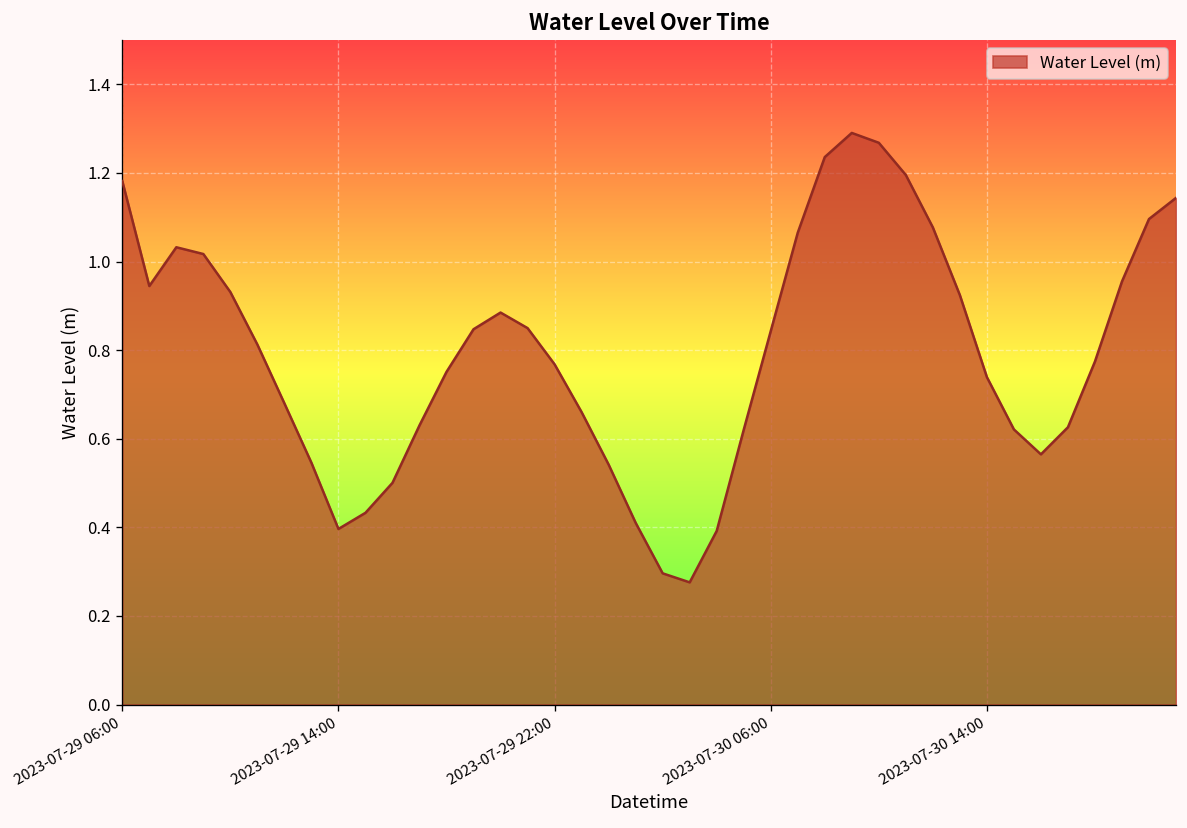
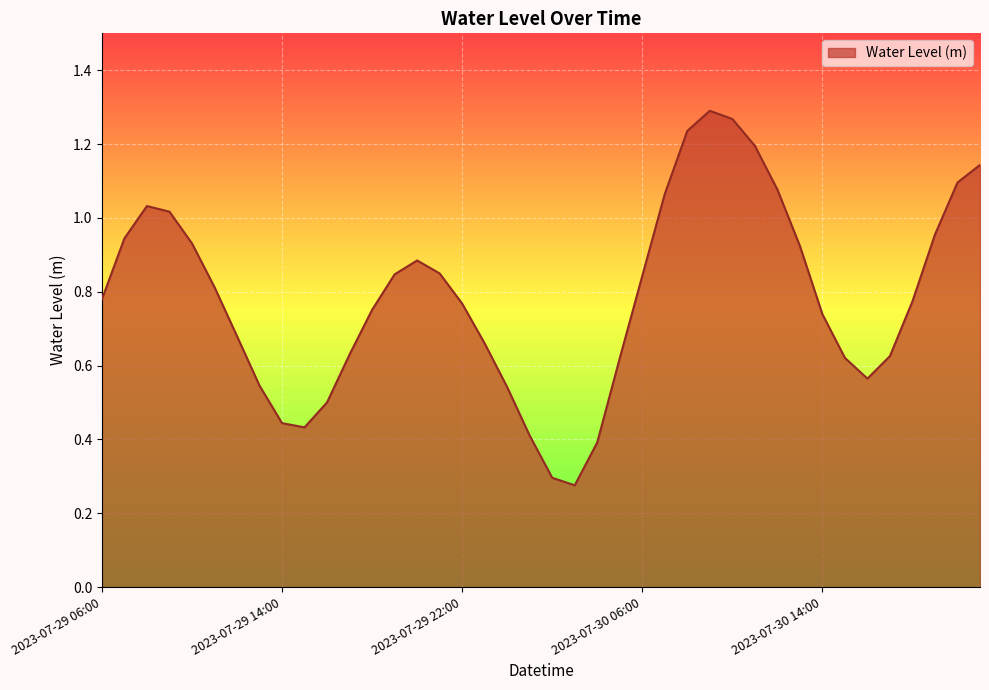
2023-07-29 06:00: 1.18 -> 0.78
2023-07-29 14:00: 0.40 -> 0.44
